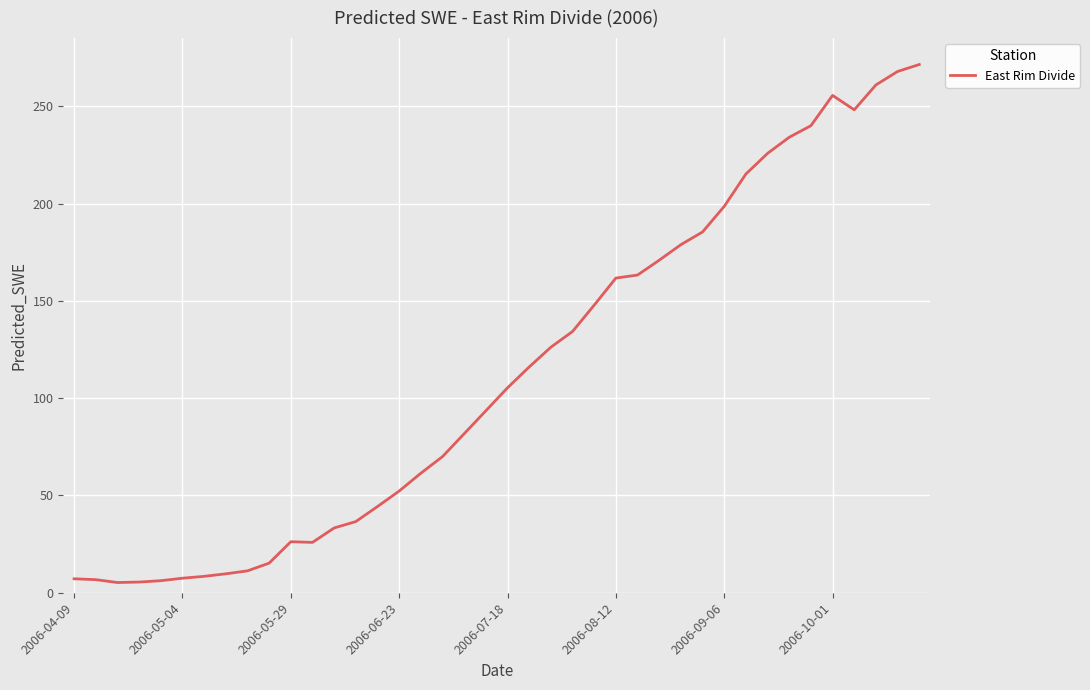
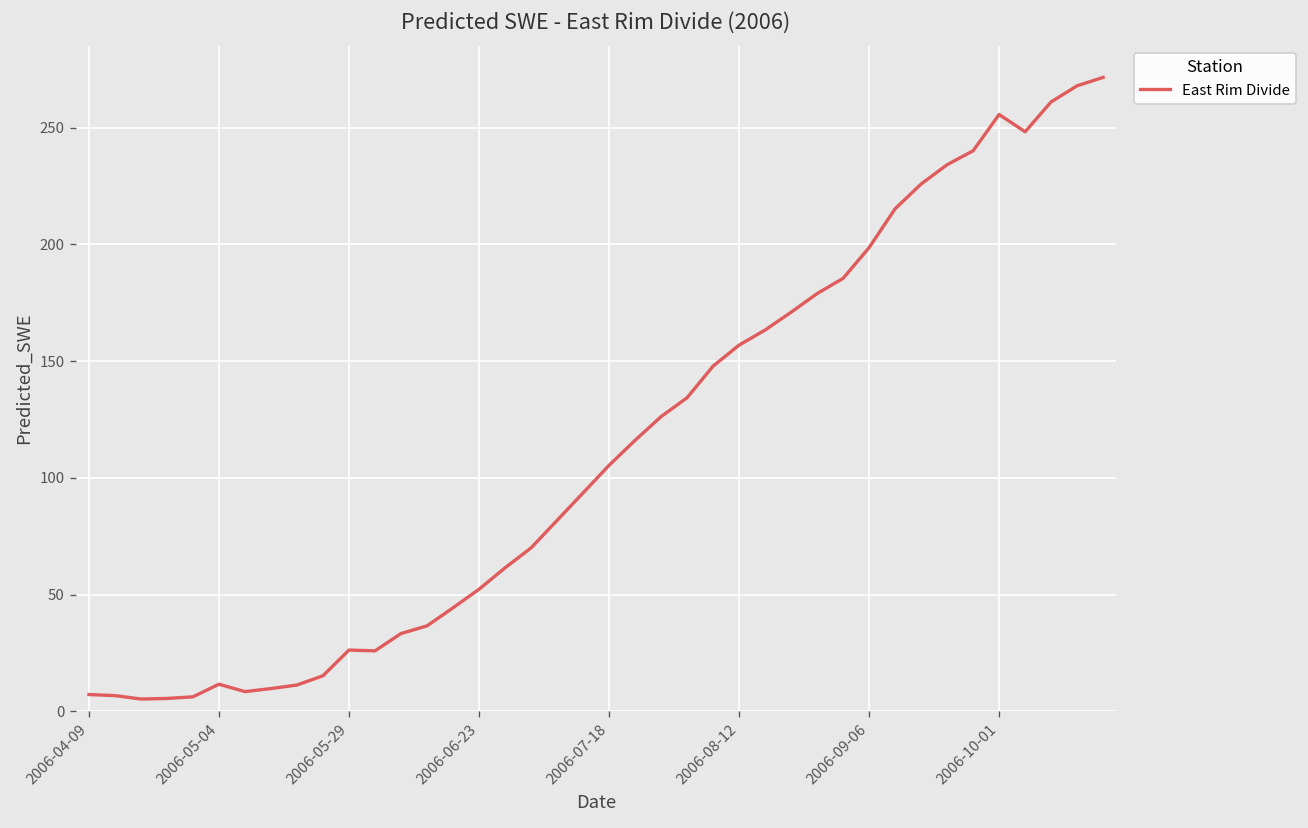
2006-05-04: 7 -> 12
2006-08-12: 162 -> 157
